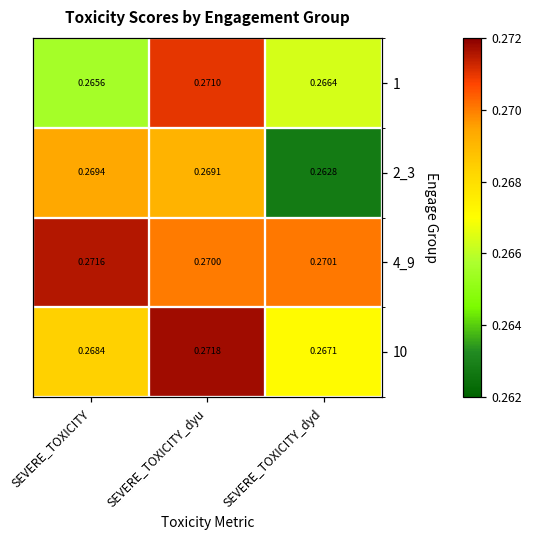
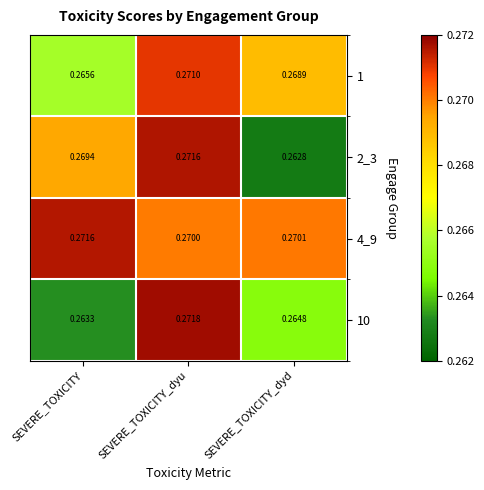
1, SEVERE_TOXICITY_dyd: 0.2664 -> 0.2689
2_3, SEVERE_TOXICITY_dyu: 0.2691 -> 0.2716
10, SEVERE_TOXICITY: 0.2684 -> 0.2633
10, SEVERE_TOXICITY_dyd: 0.2671 -> 0.2648
